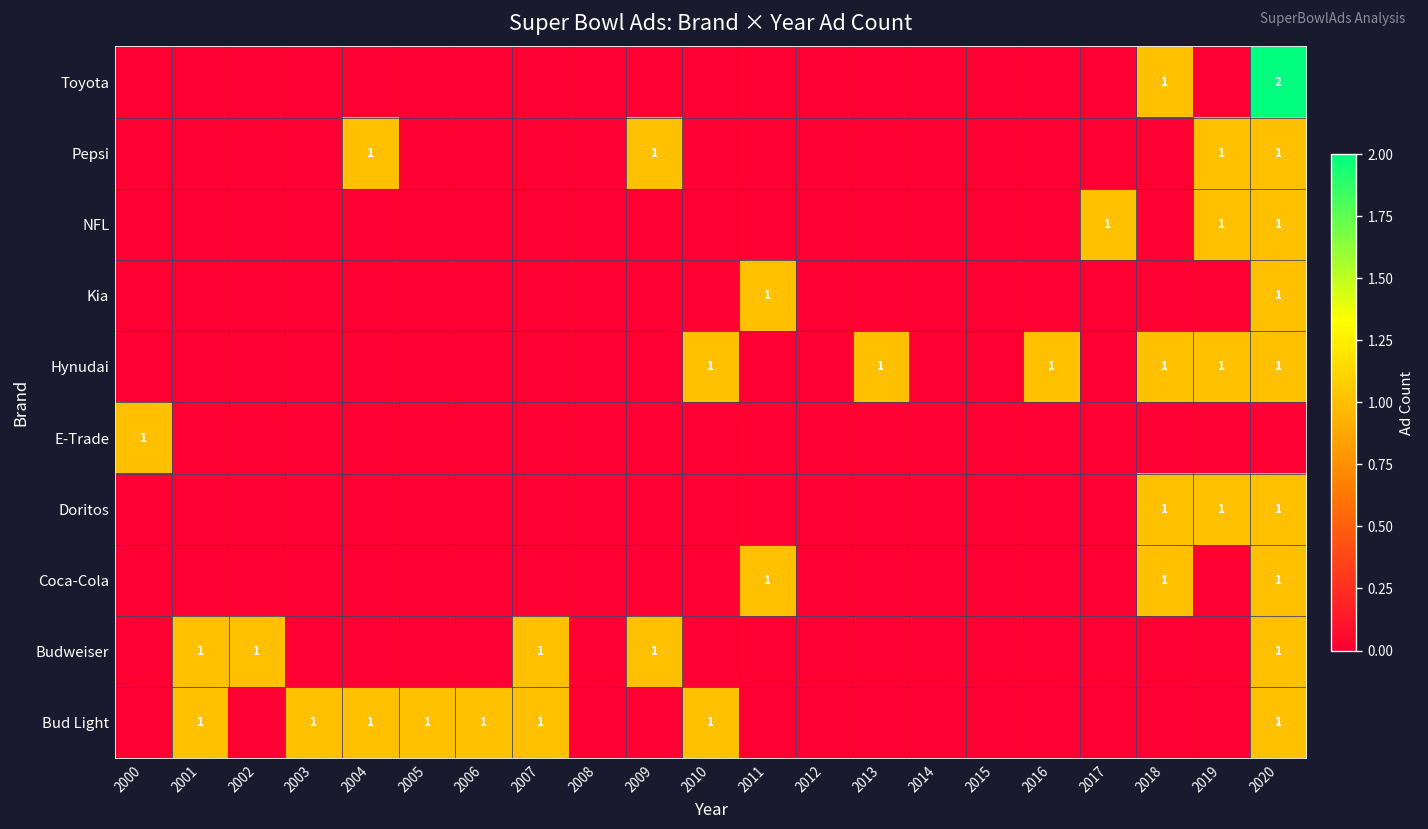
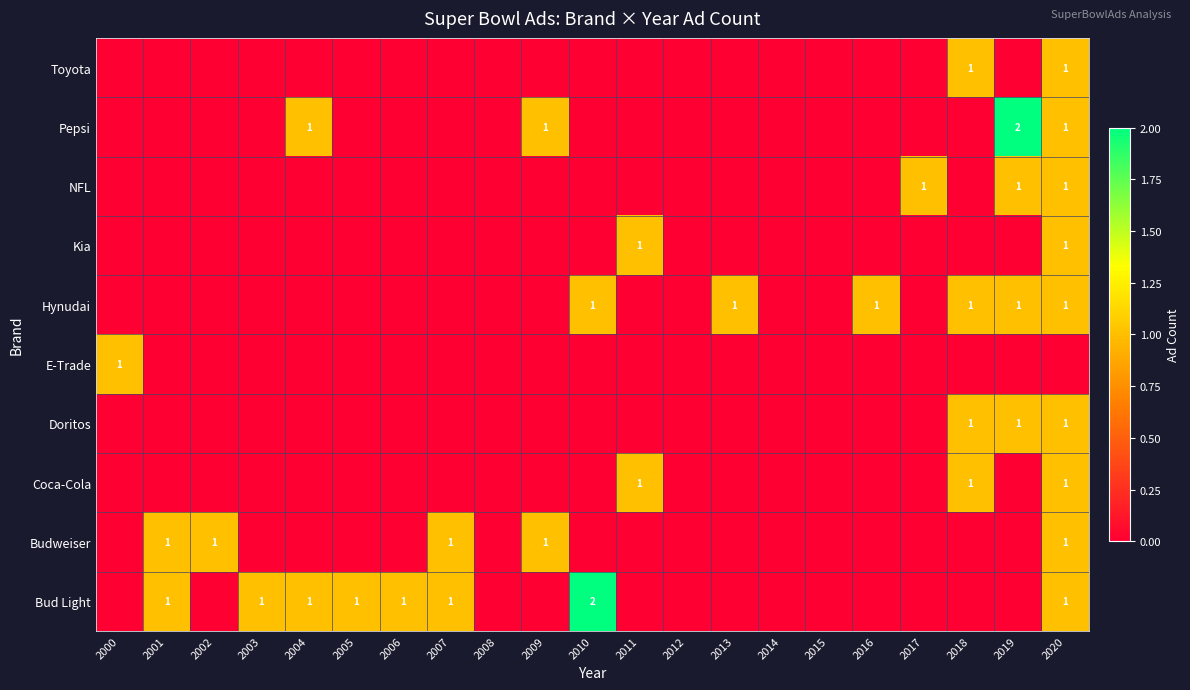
Toyota, 2020: 2 -> 1
Pepsi, 2019: 1 -> 2
Bud Light, 2010: 1 -> 2
